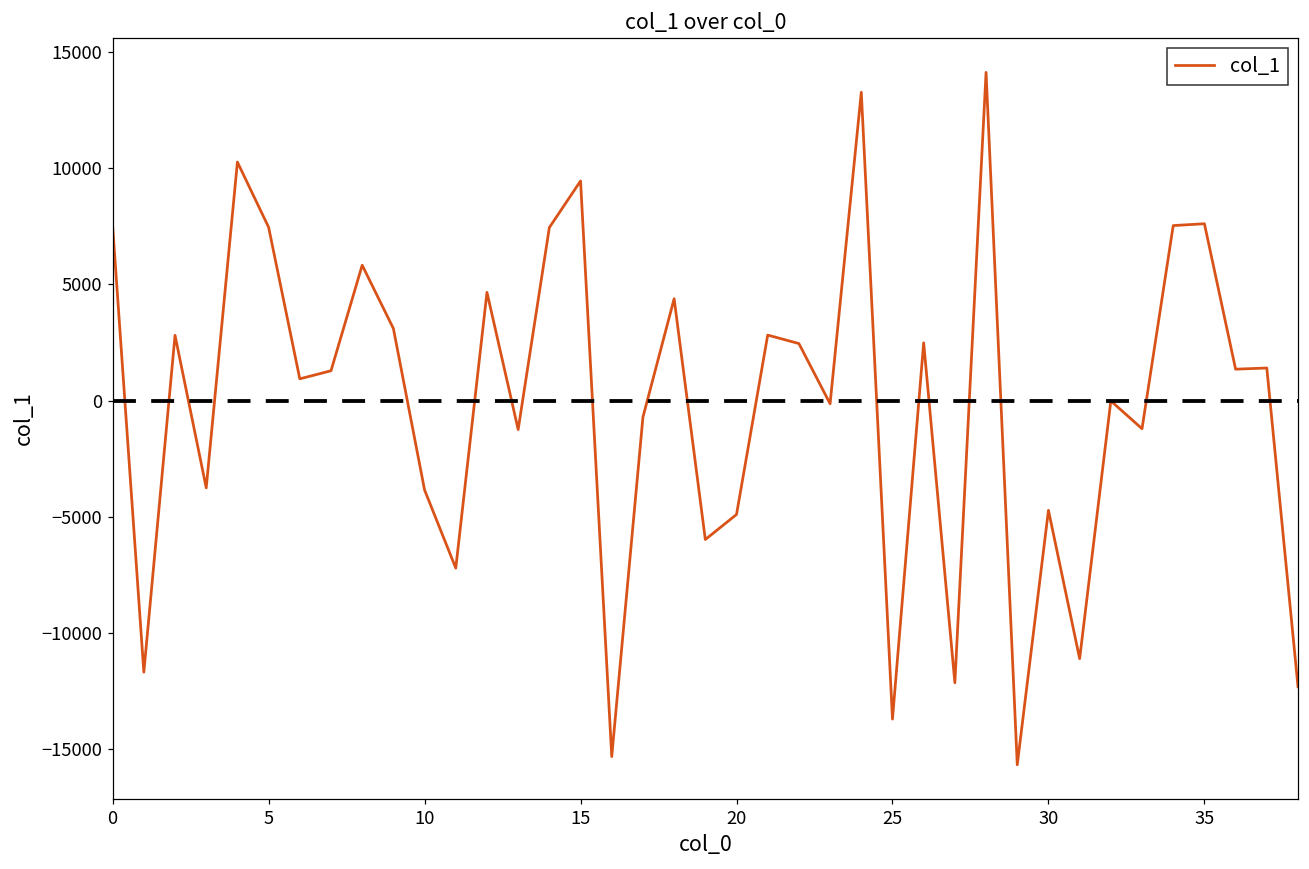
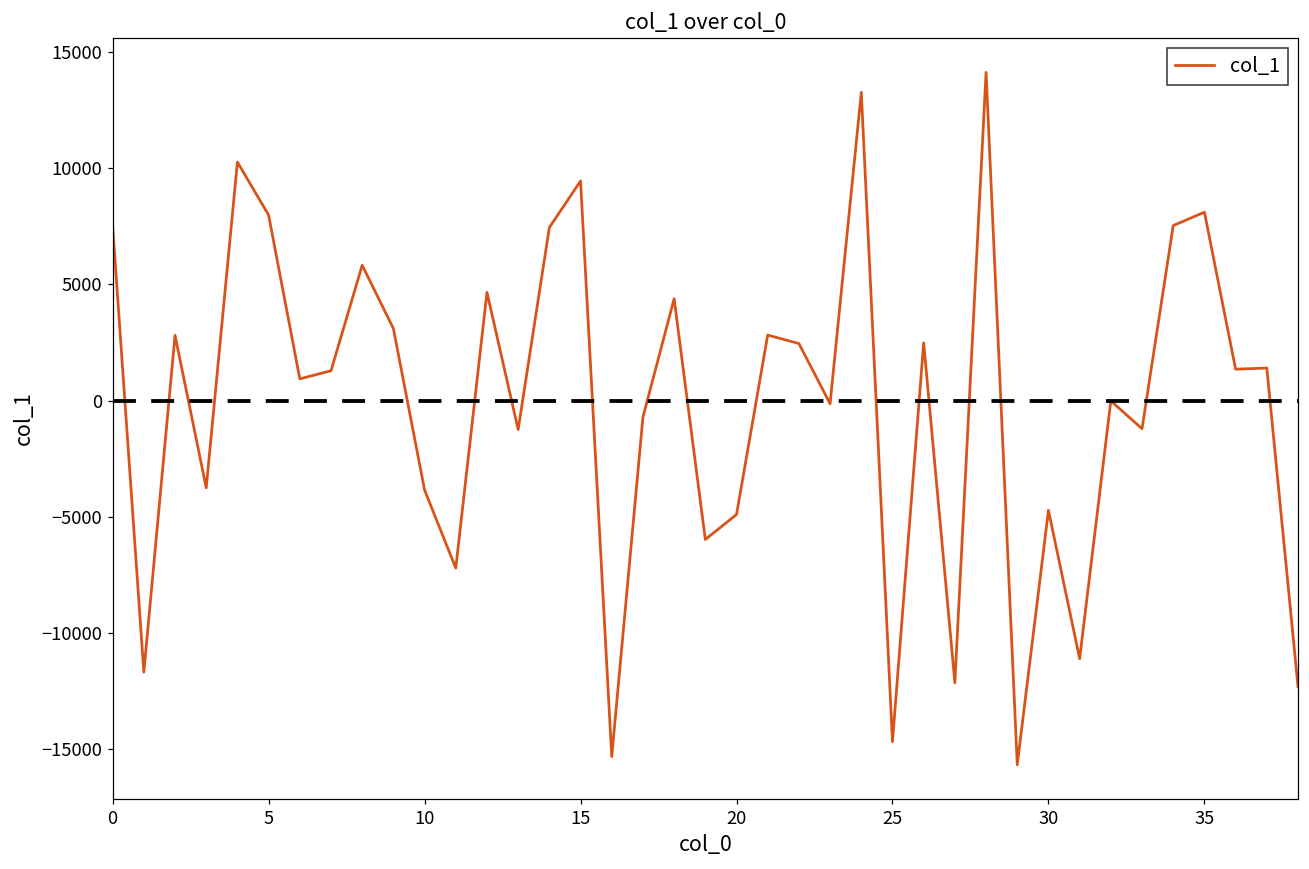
5: 7500 -> 8000
25: -13700 -> -14700
35: 7600 -> 8100
